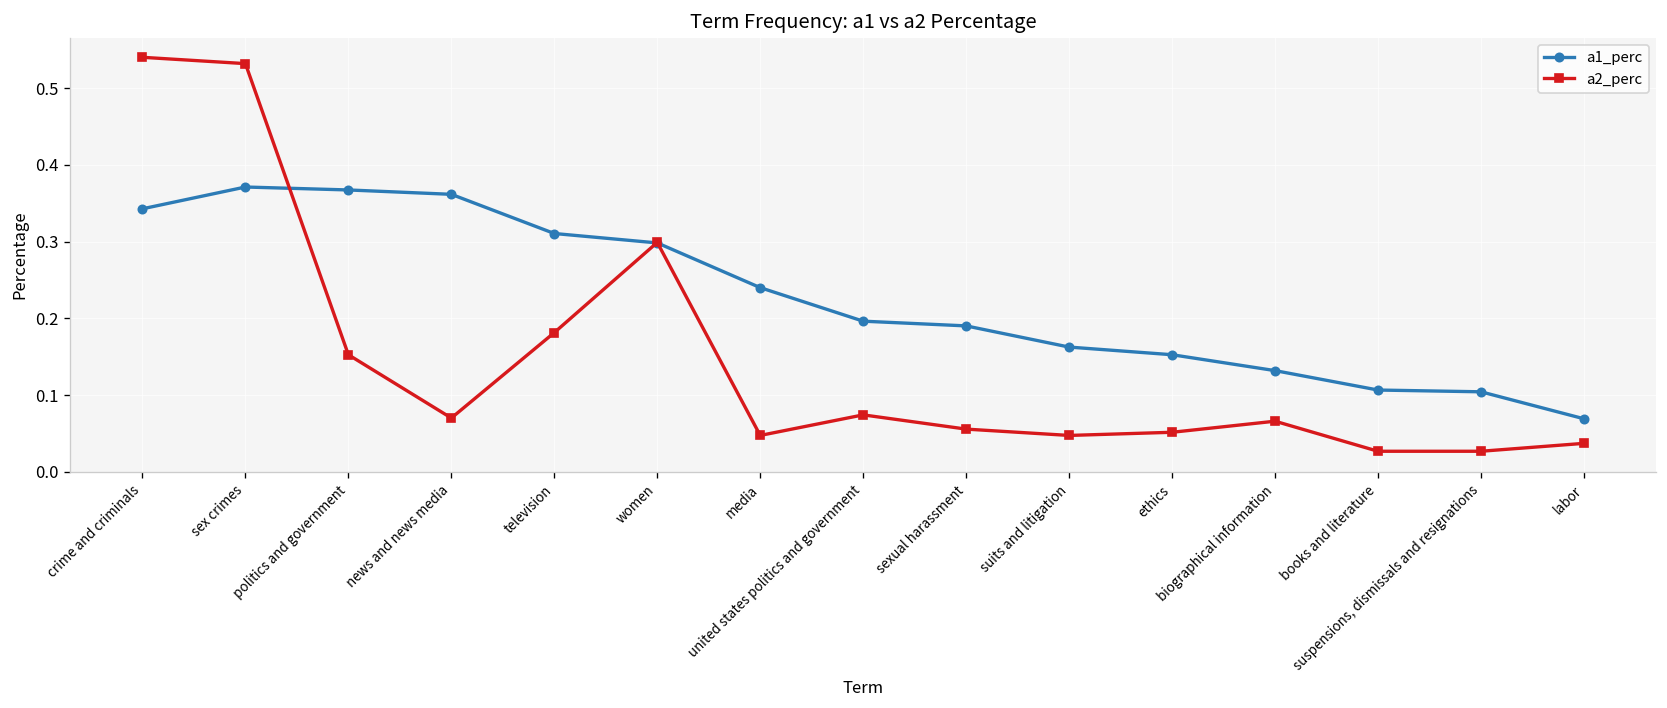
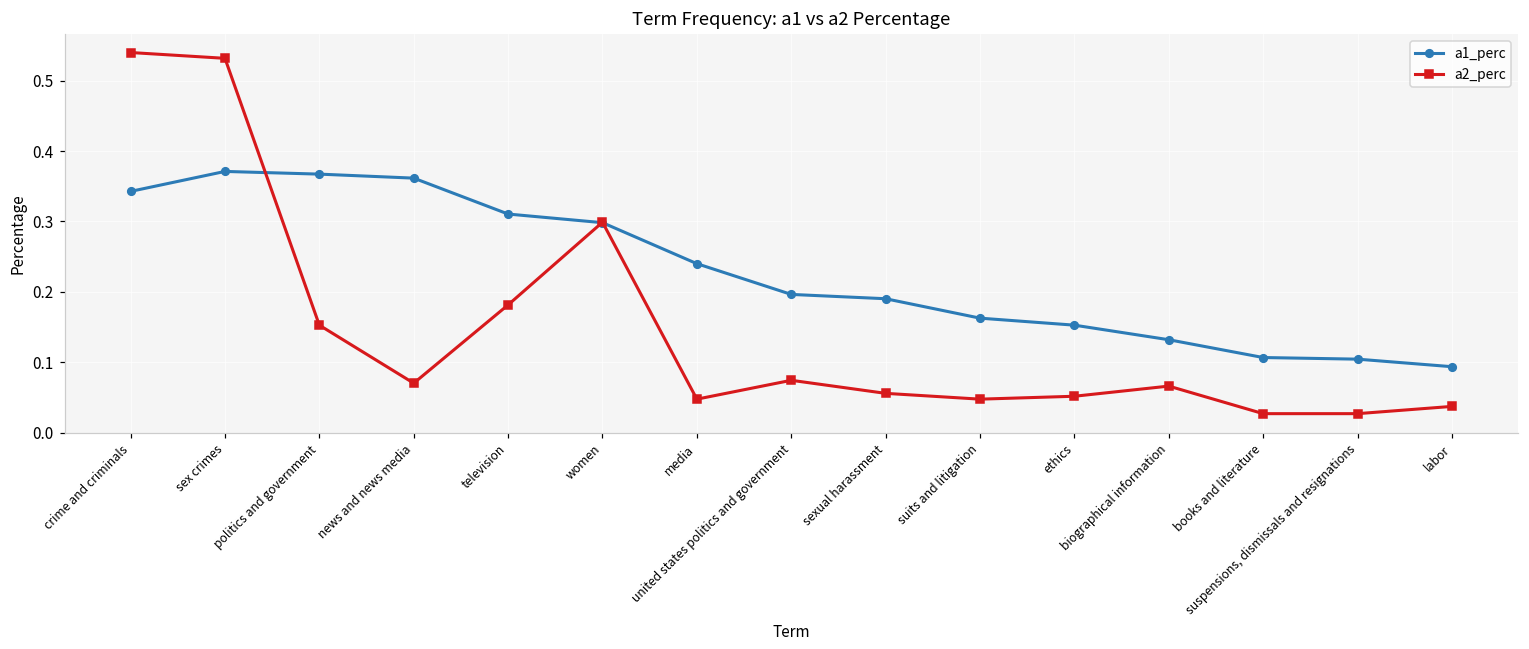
a1_perc, labor: 0.07 -> 0.09
